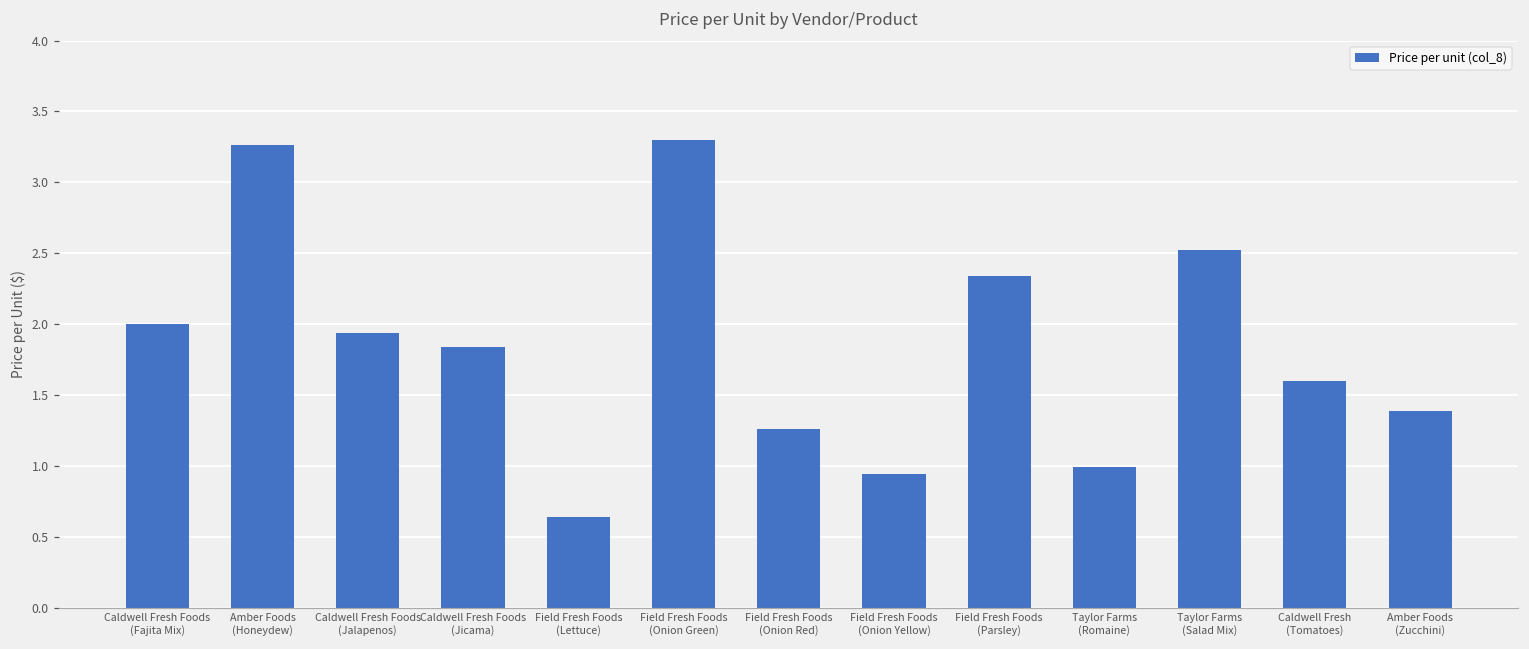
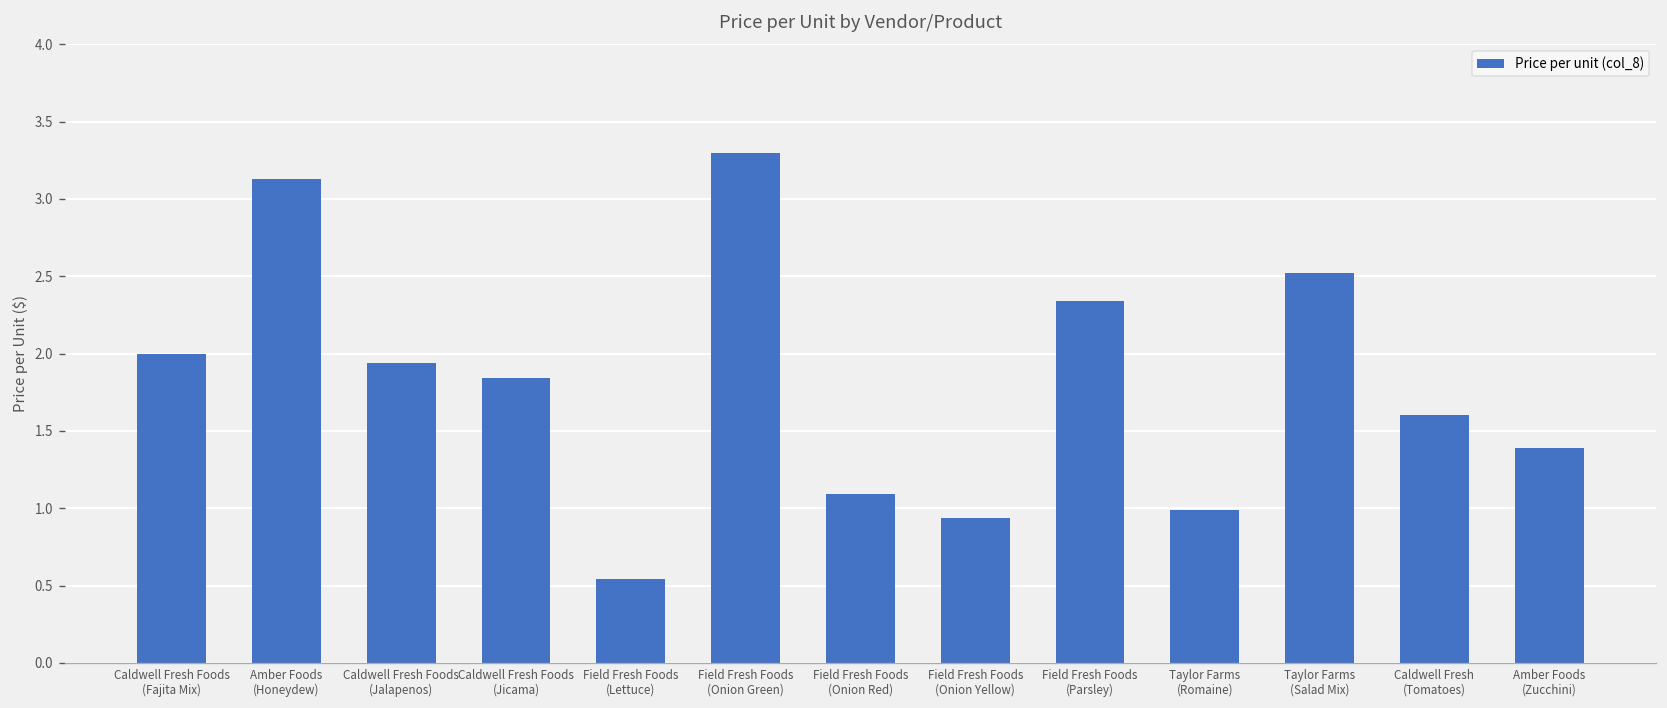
Amber Foods (Honeydew): 3.26 -> 3.13
Field Fresh Foods (Lettuce): 0.64 -> 0.54
Field Fresh Foods (Onion Red): 1.26 -> 1.09
